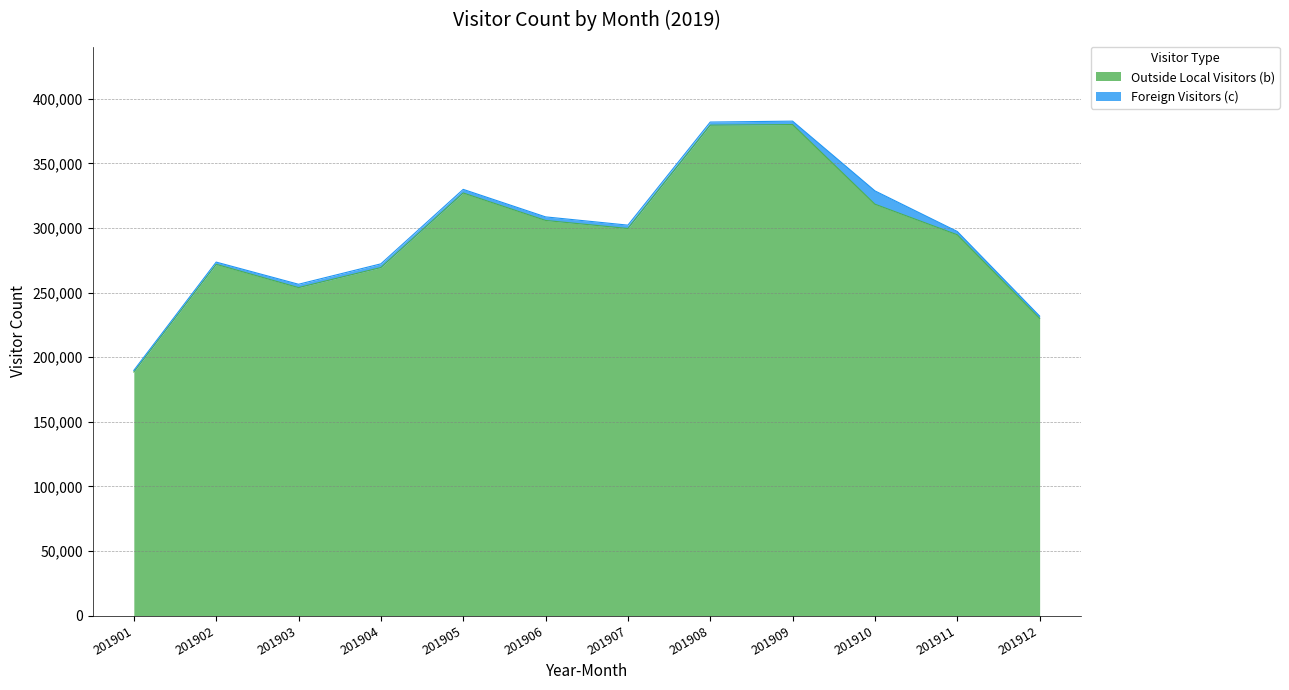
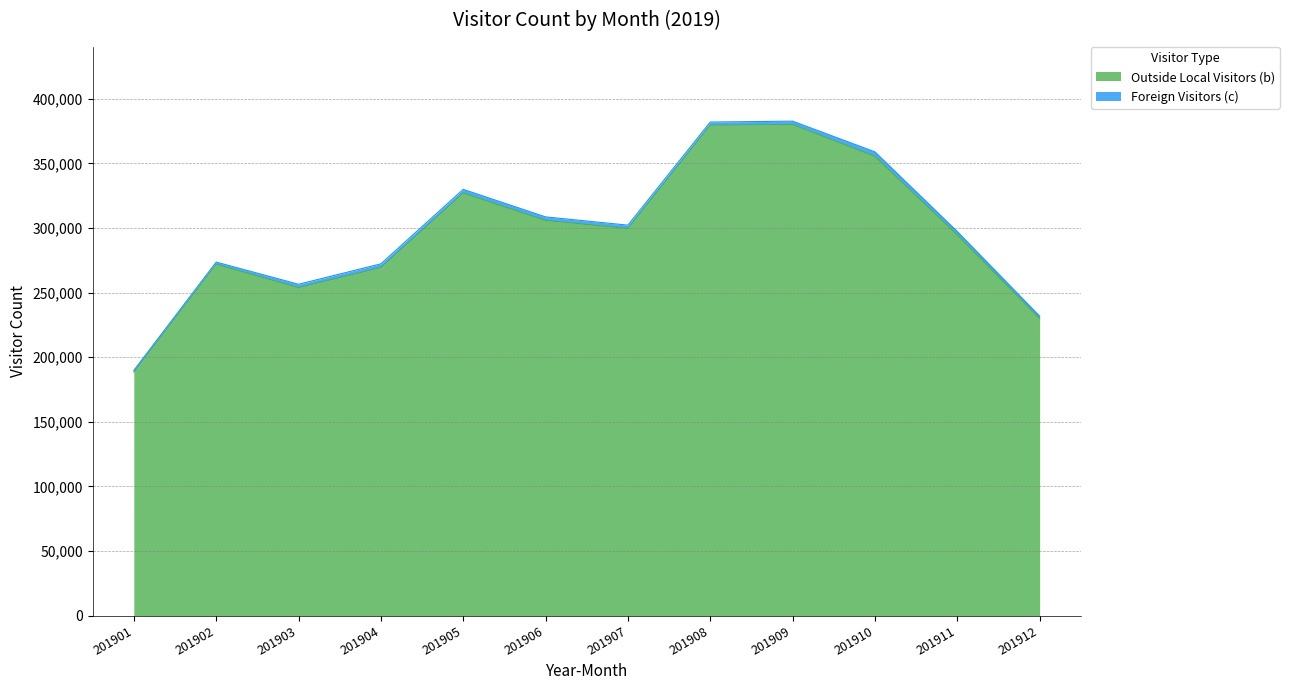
Outside Local Visitors (b), 201910: 318,000 -> 356,000
Foreign Visitors (c), 201910: 10,000 -> 3,000
